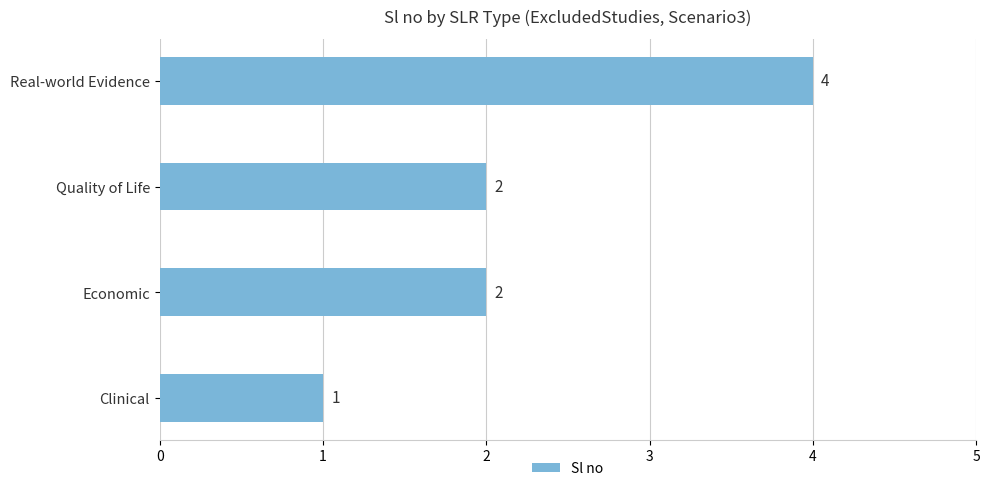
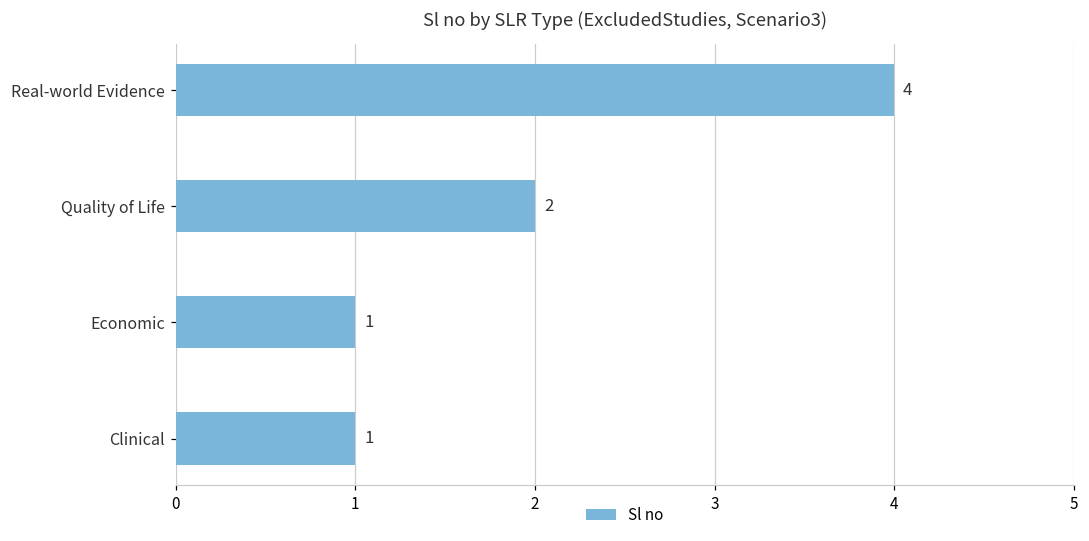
Economic: 2 -> 1
